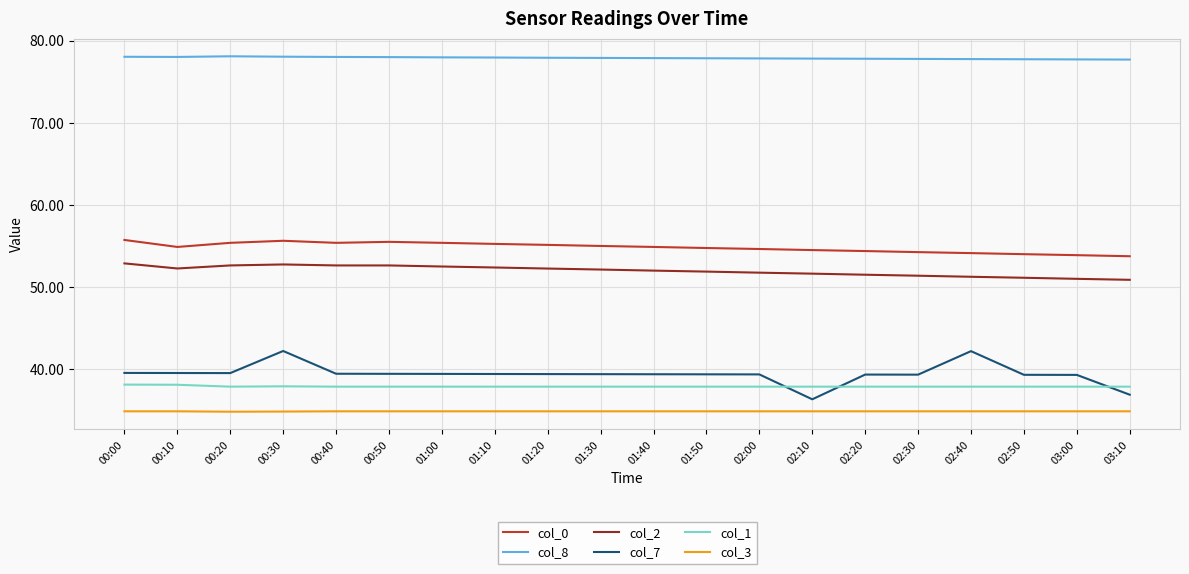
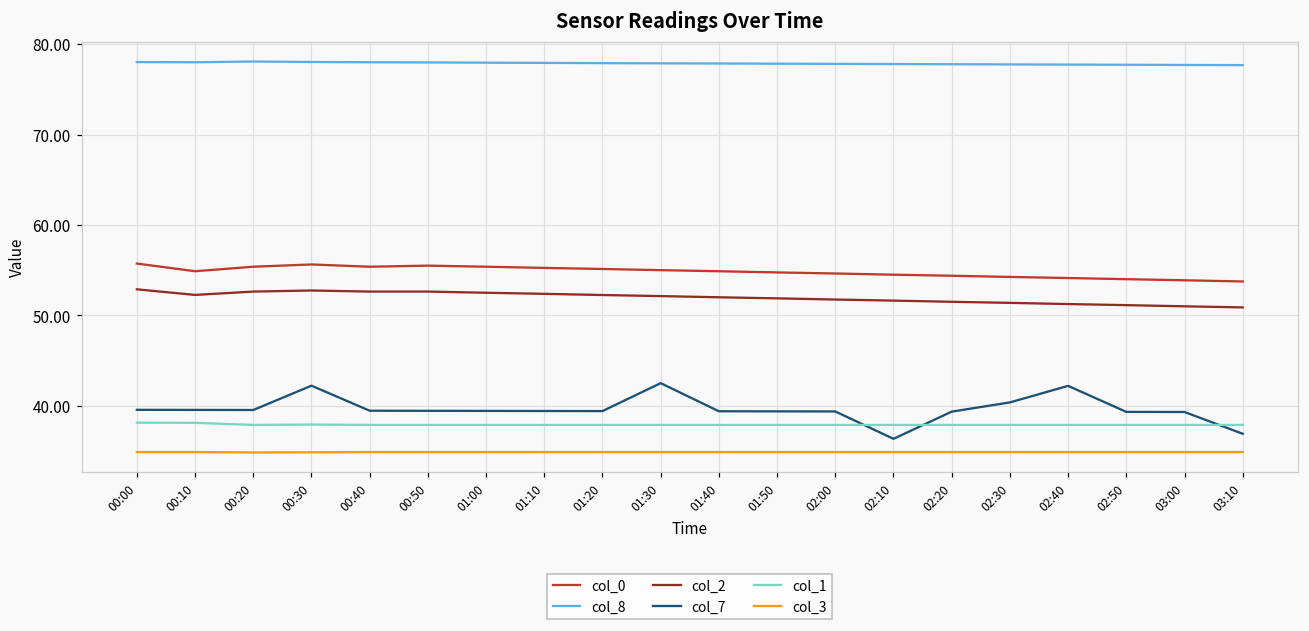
col_7, 01:30: 39 -> 43
col_7, 02:30: 39 -> 40
